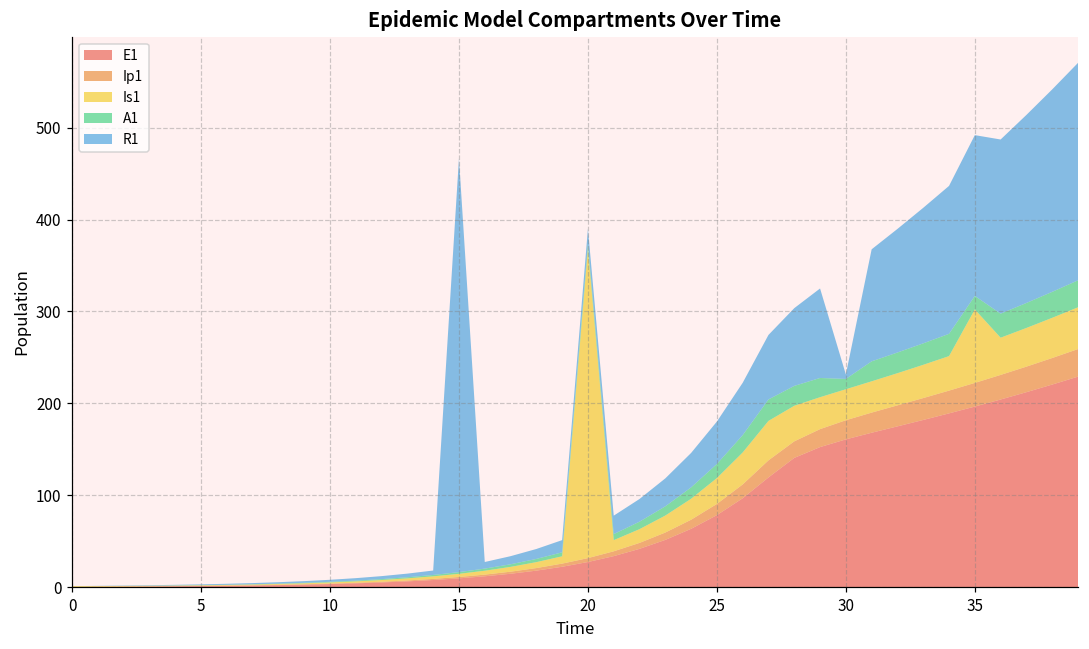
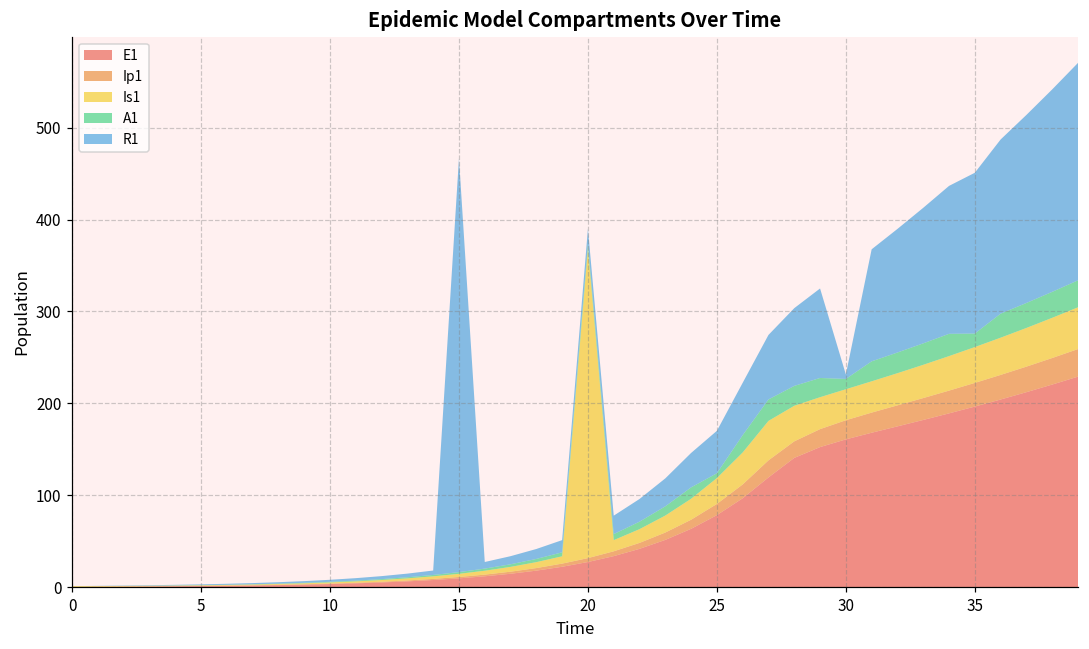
A1, 25: 20 -> 10
Is1, 35: 80 -> 40
